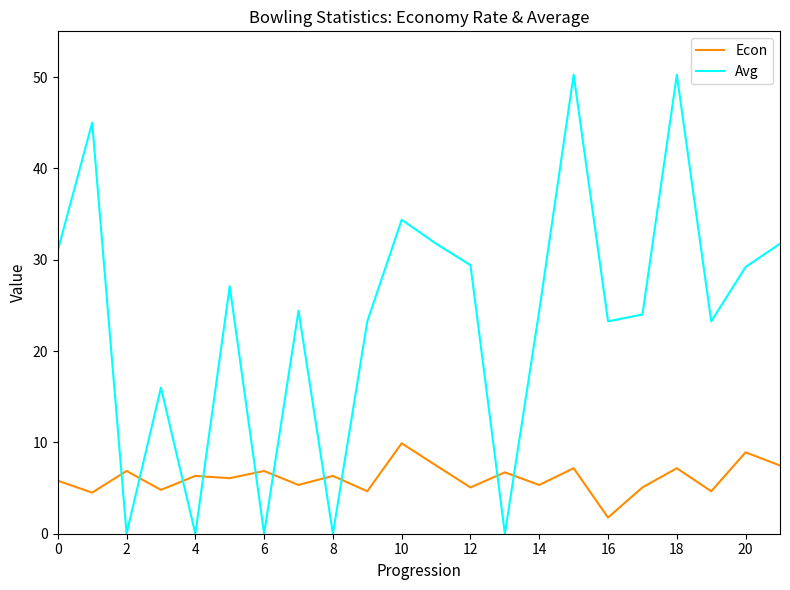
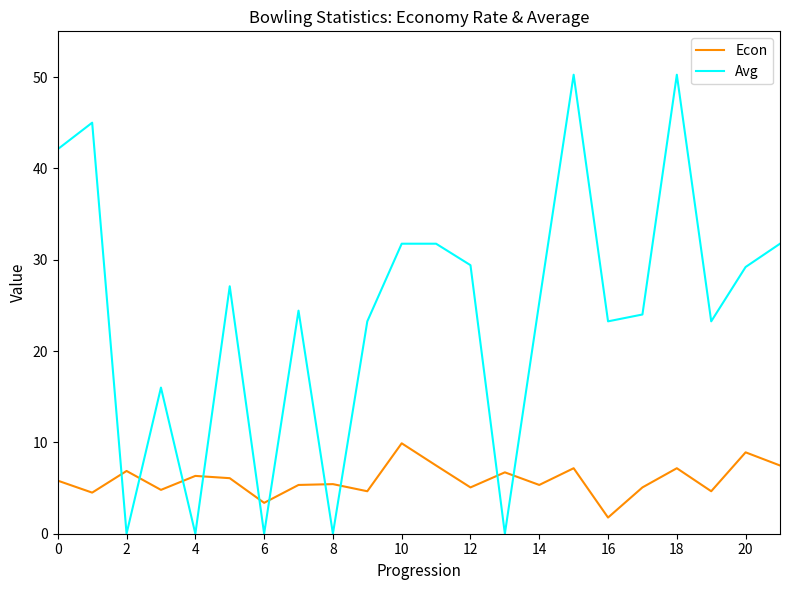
Avg, 0: 31 -> 42
Econ, 6: 7 -> 3
Econ, 8: 6 -> 5
Avg, 10: 34 -> 32
Avg, 14: 24 -> 25
